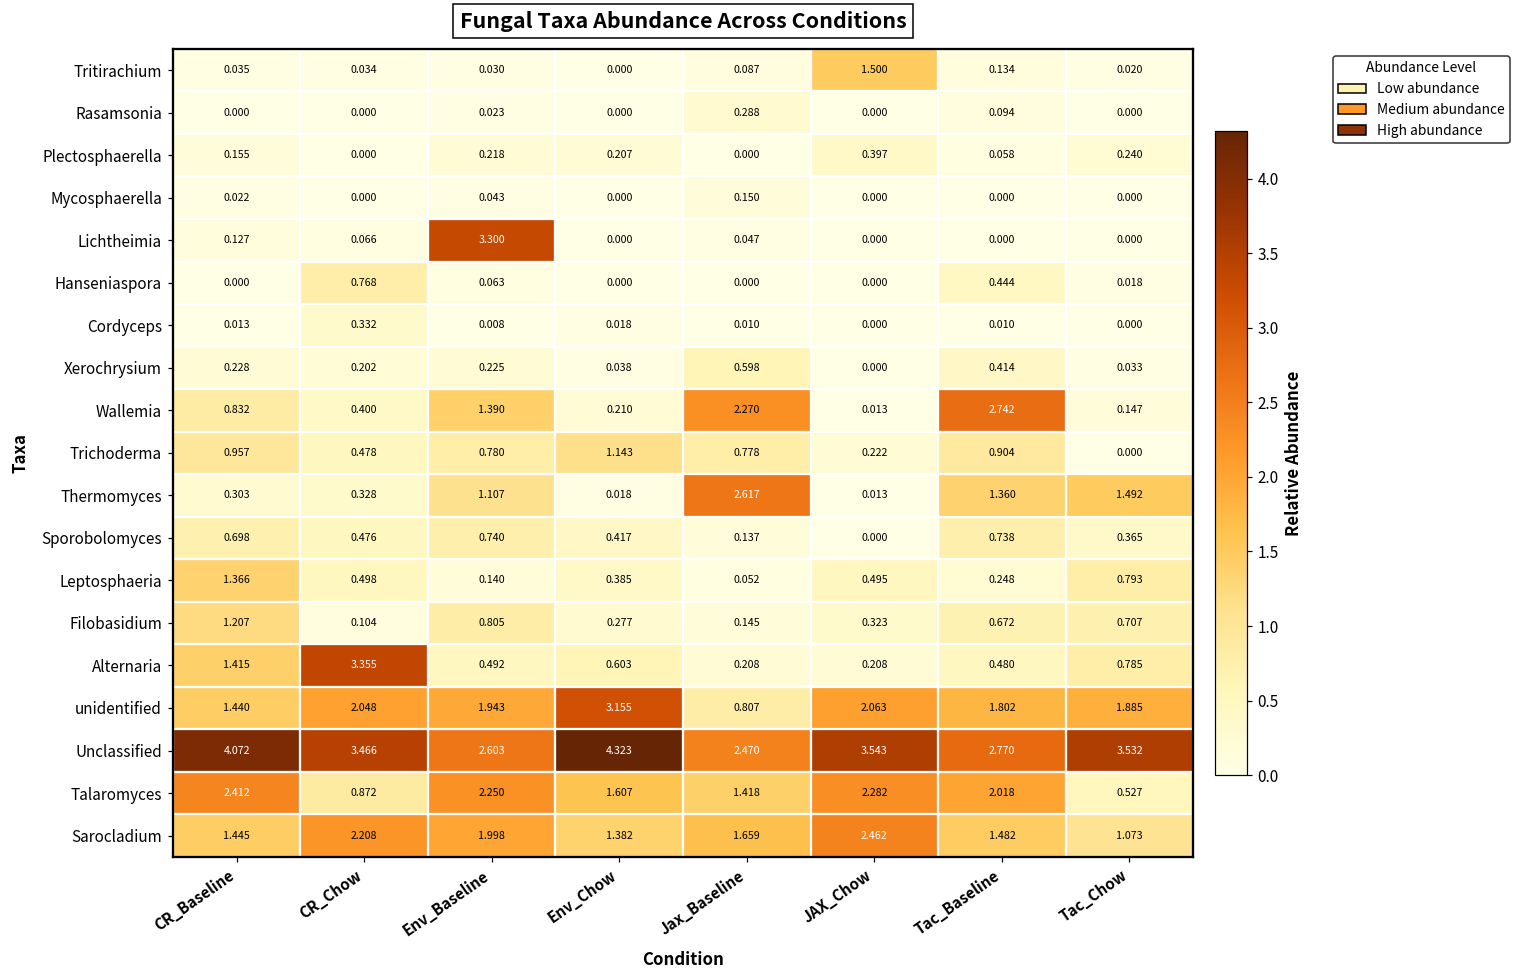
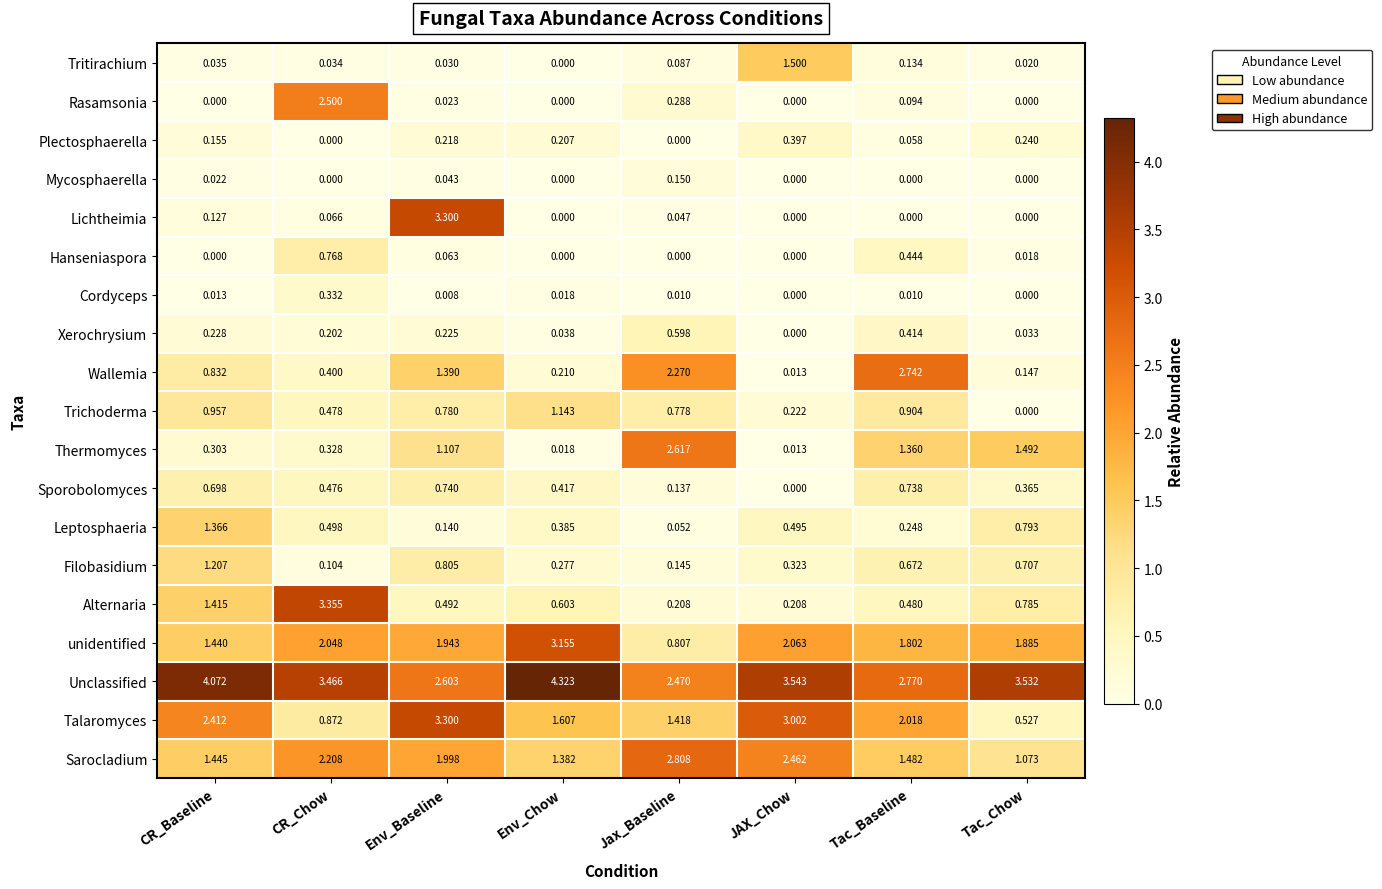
Rasamsonia, CR_Chow: 0.000 -> 2.500
Talaromyces, Env_Baseline: 2.250 -> 3.300
Talaromyces, JAX_Chow: 2.282 -> 3.002
Sarocladium, Jax_Baseline: 1.659 -> 2.808
